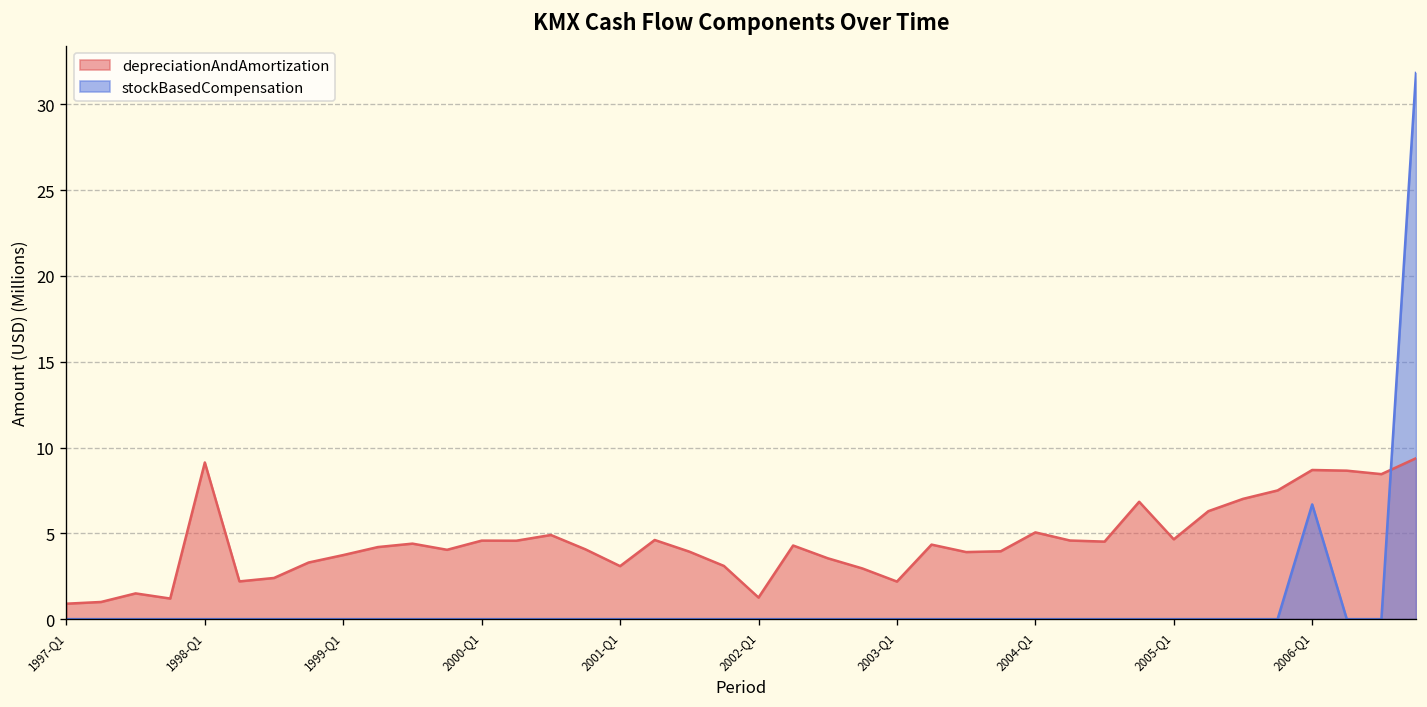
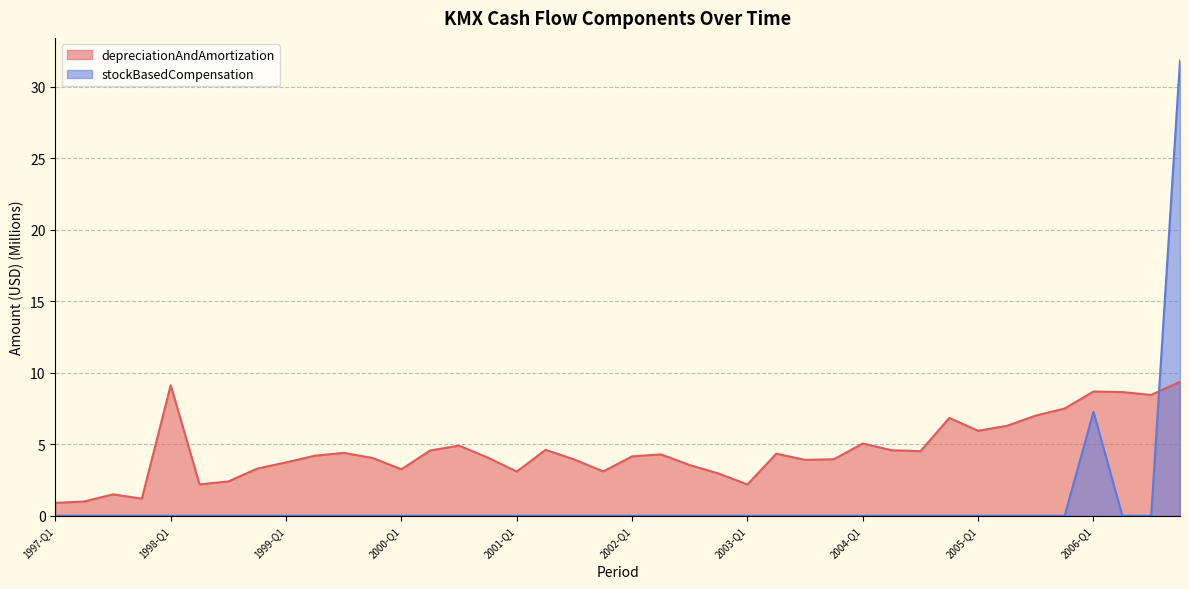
depreciationAndAmortization, 2000-Q1: 4.6 -> 3.3
depreciationAndAmortization, 2002-Q1: 1.3 -> 4.2
depreciationAndAmortization, 2005-Q1: 4.7 -> 5.9
stockBasedCompensation, 2006-Q1: 6.7 -> 7.3
